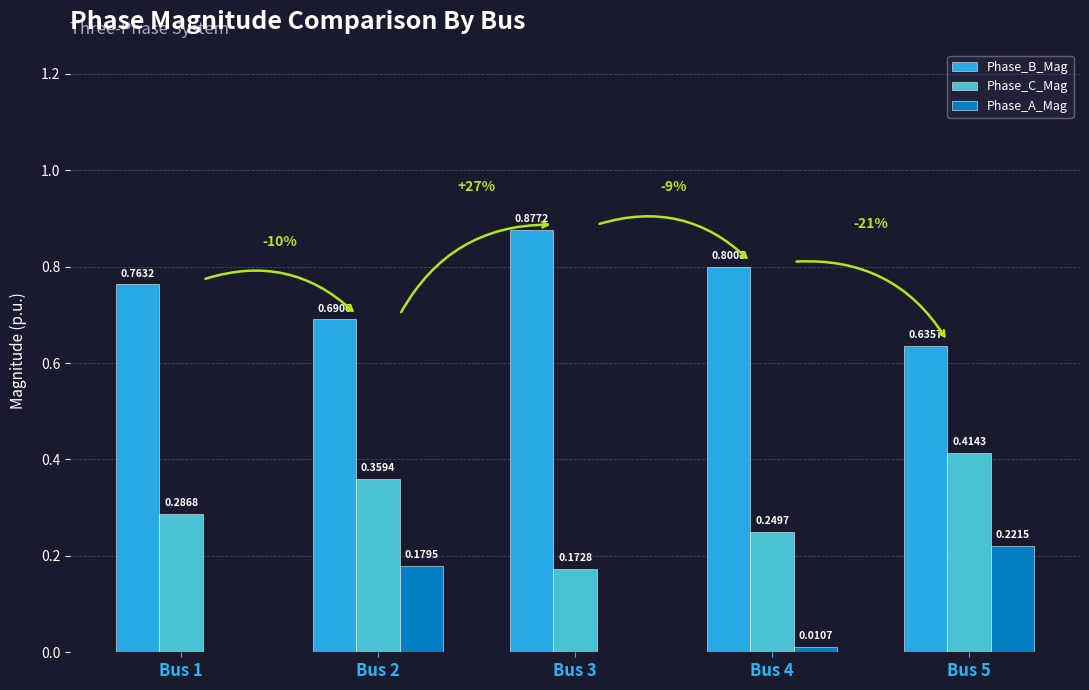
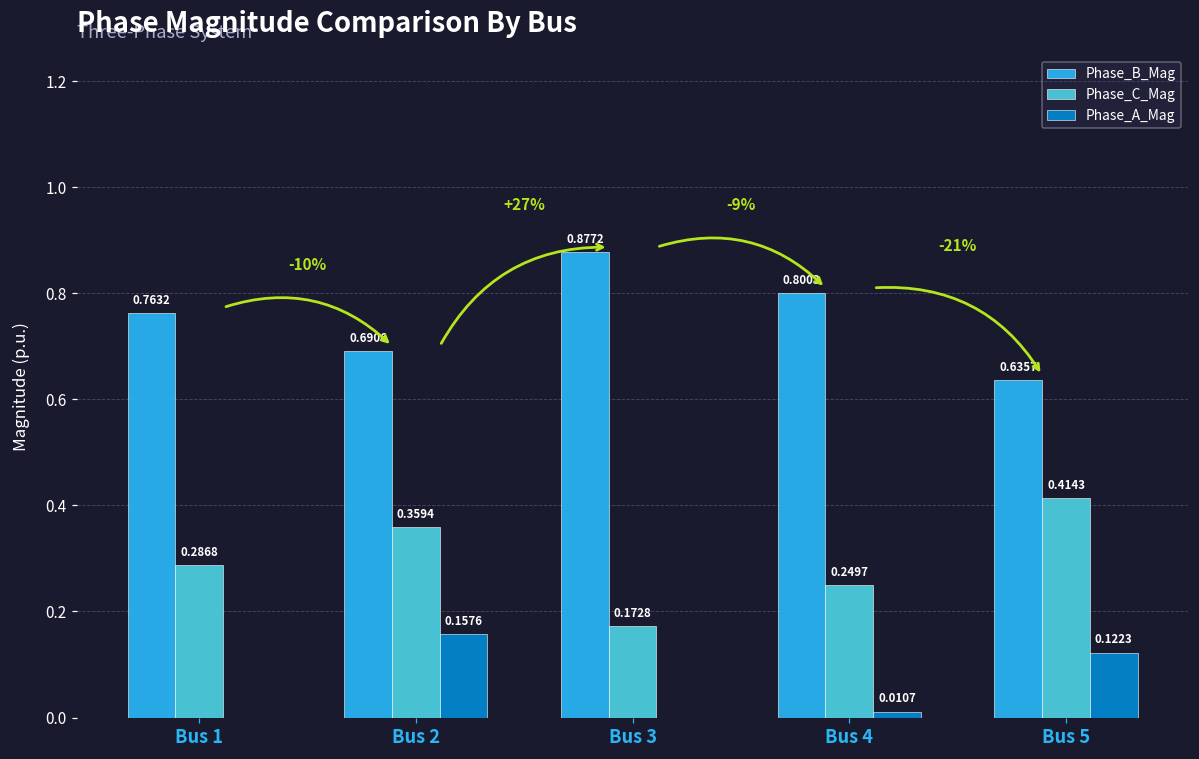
Phase_A_Mag, Bus 2: 0.1795 -> 0.1576
Phase_A_Mag, Bus 5: 0.2215 -> 0.1223
